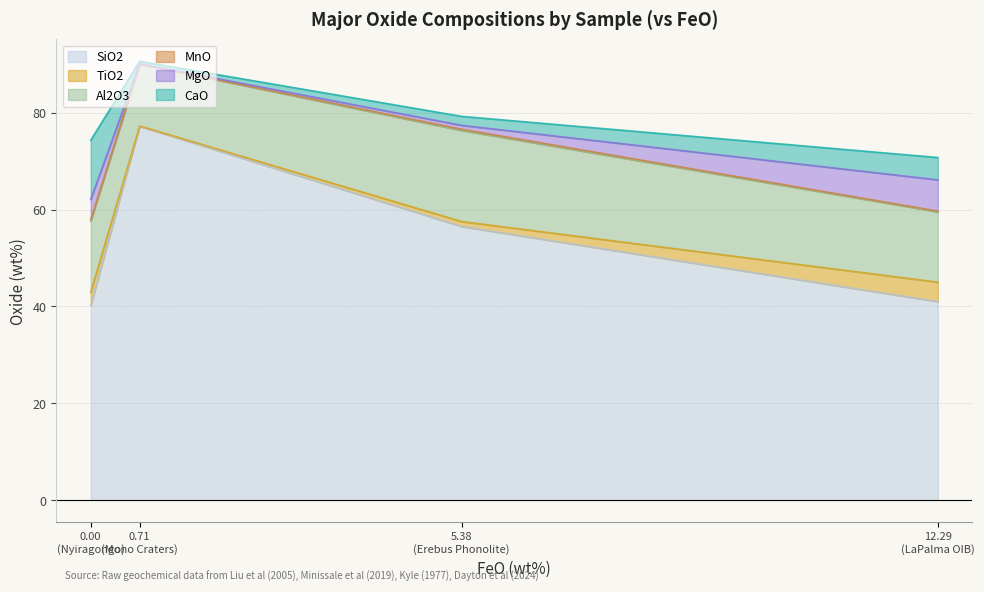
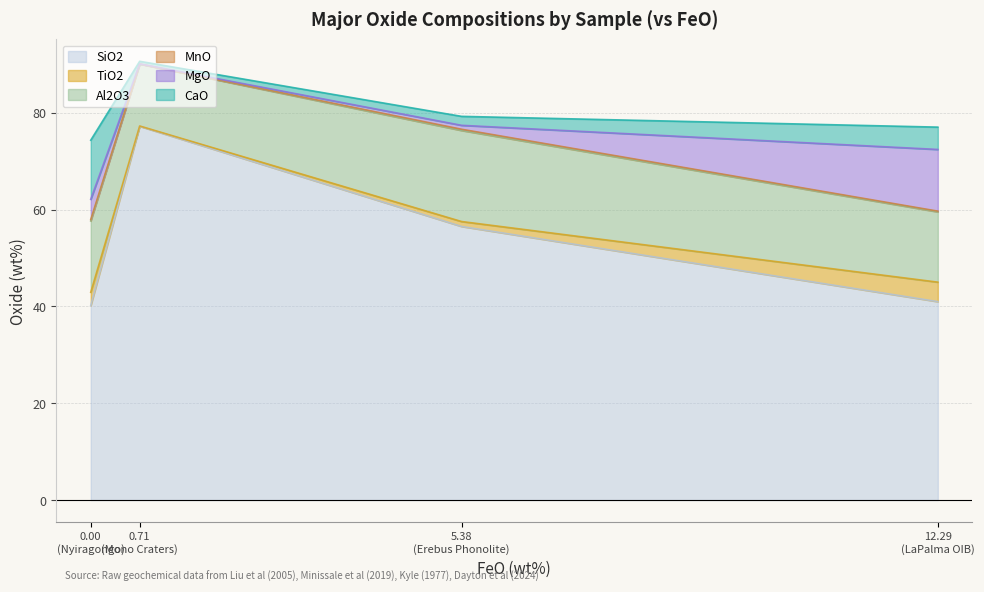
MgO, 12.29 (LaPalma OIB): 6 -> 13
